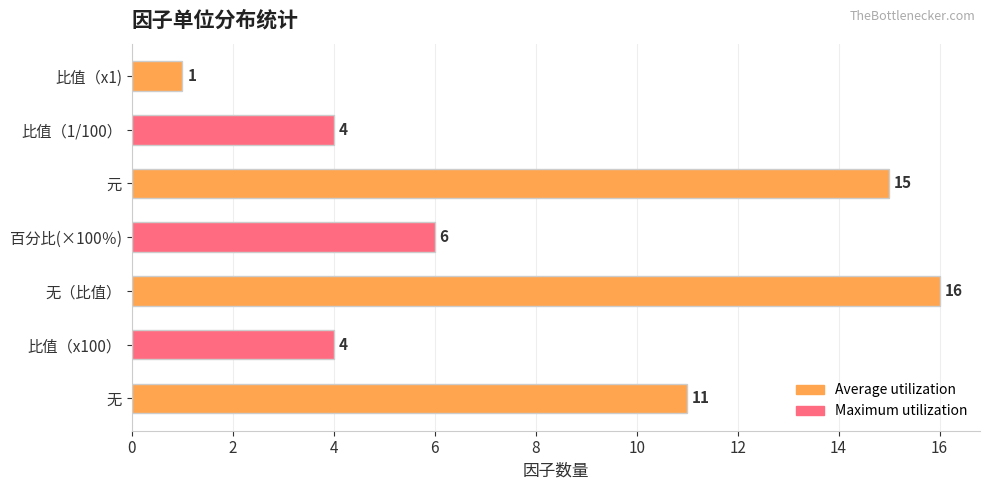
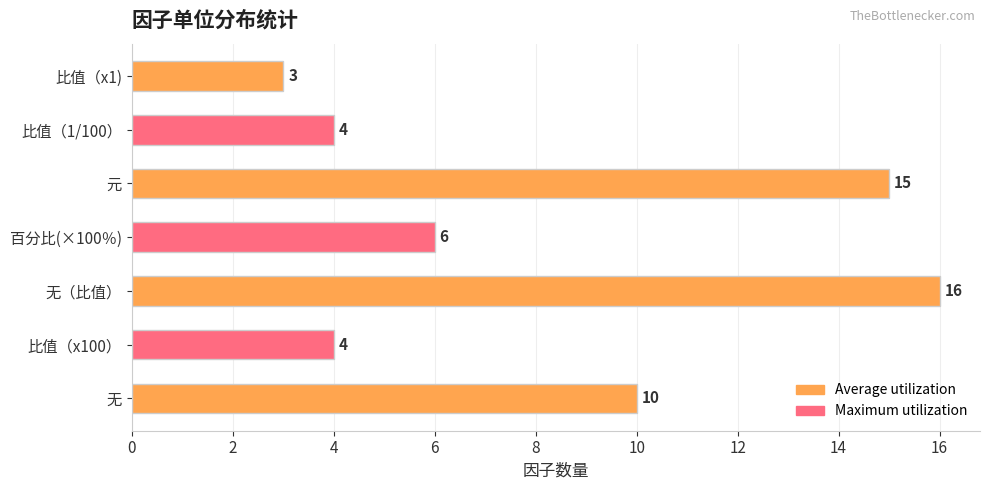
比值（x1): 1 -> 3
无: 11 -> 10
